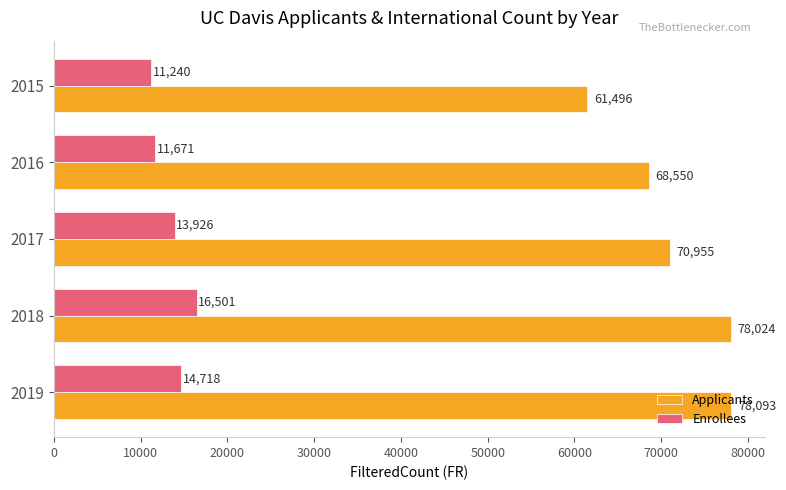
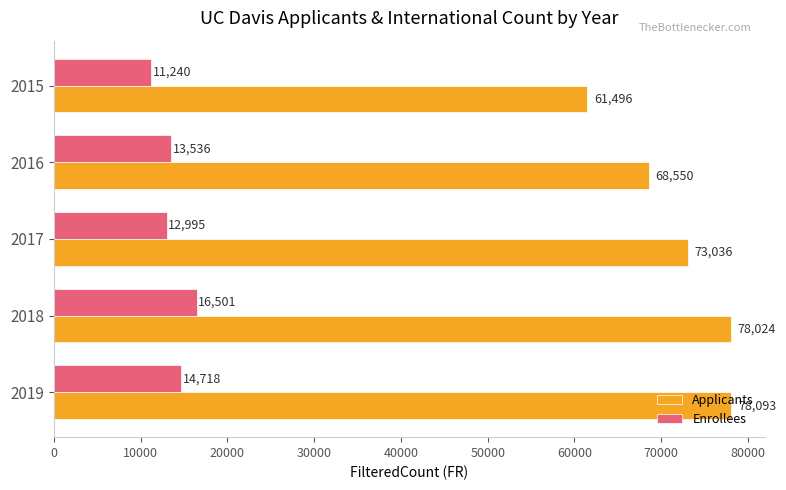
Enrollees, 2016: 11,671 -> 13,536
Enrollees, 2017: 13,926 -> 12,995
Applicants, 2017: 70,955 -> 73,036
